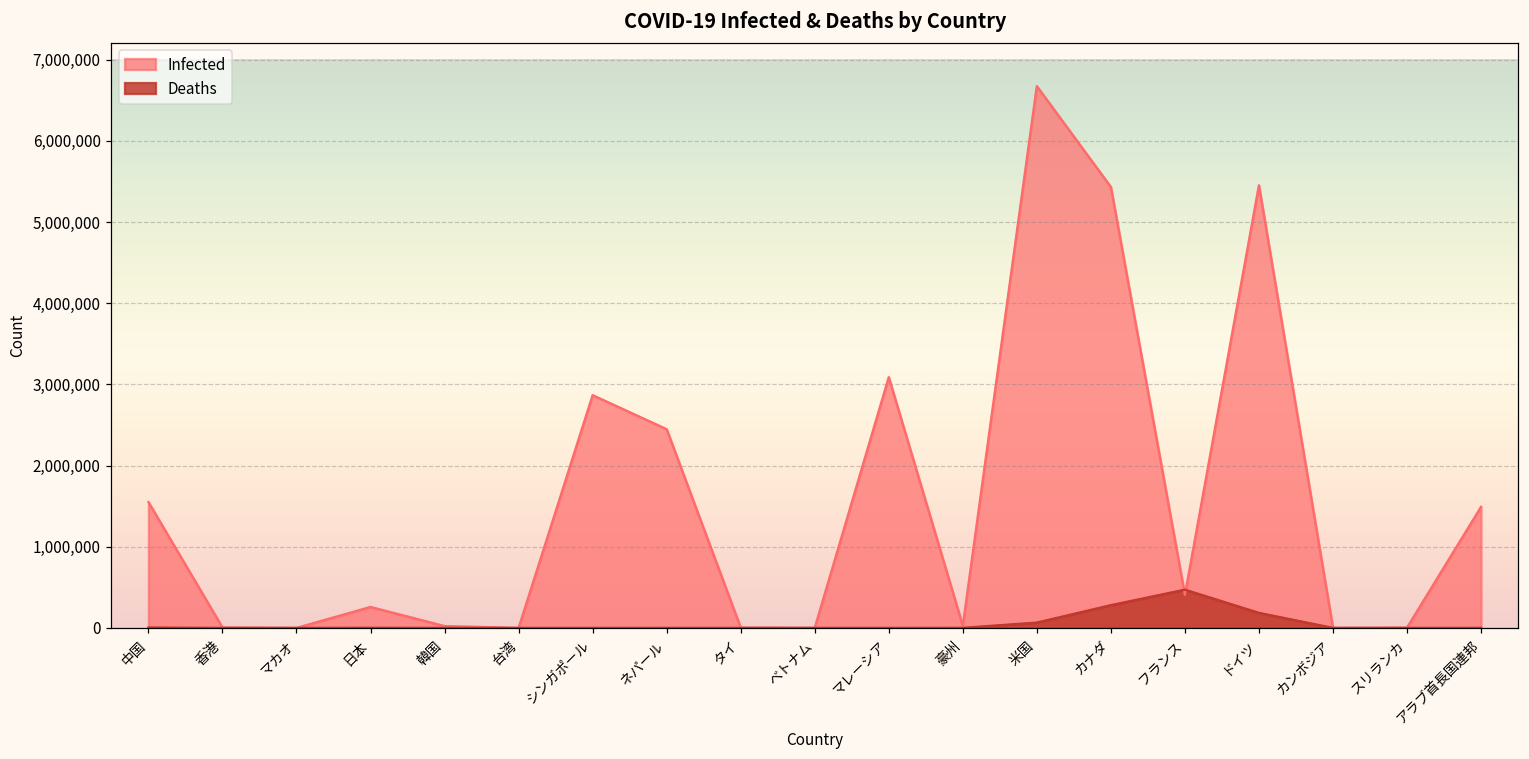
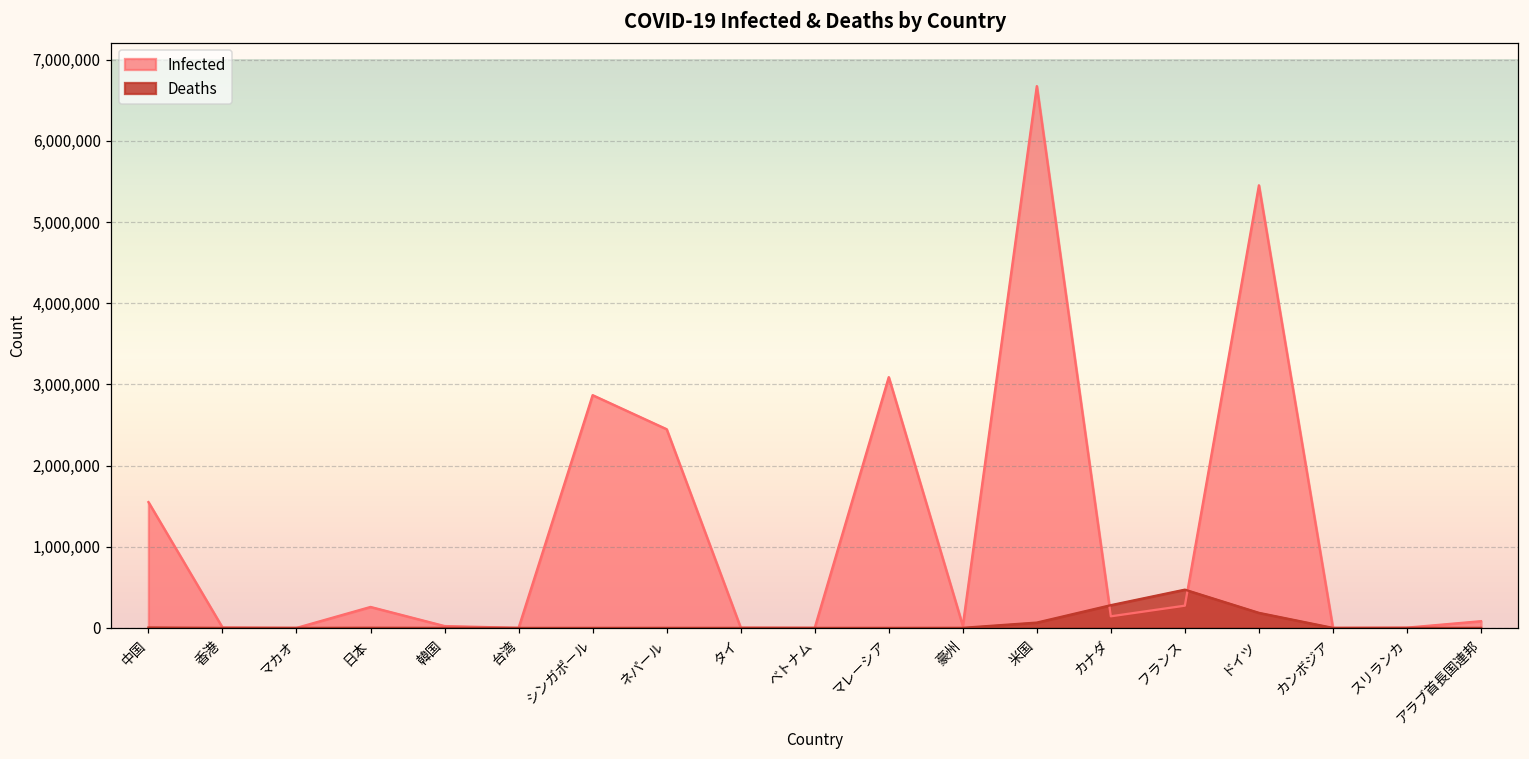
Infected, カナダ: 5,400,000 -> 100,000
Infected, フランス: 400,000 -> 300,000
Infected, アラブ首長国連邦: 1,500,000 -> 100,000
